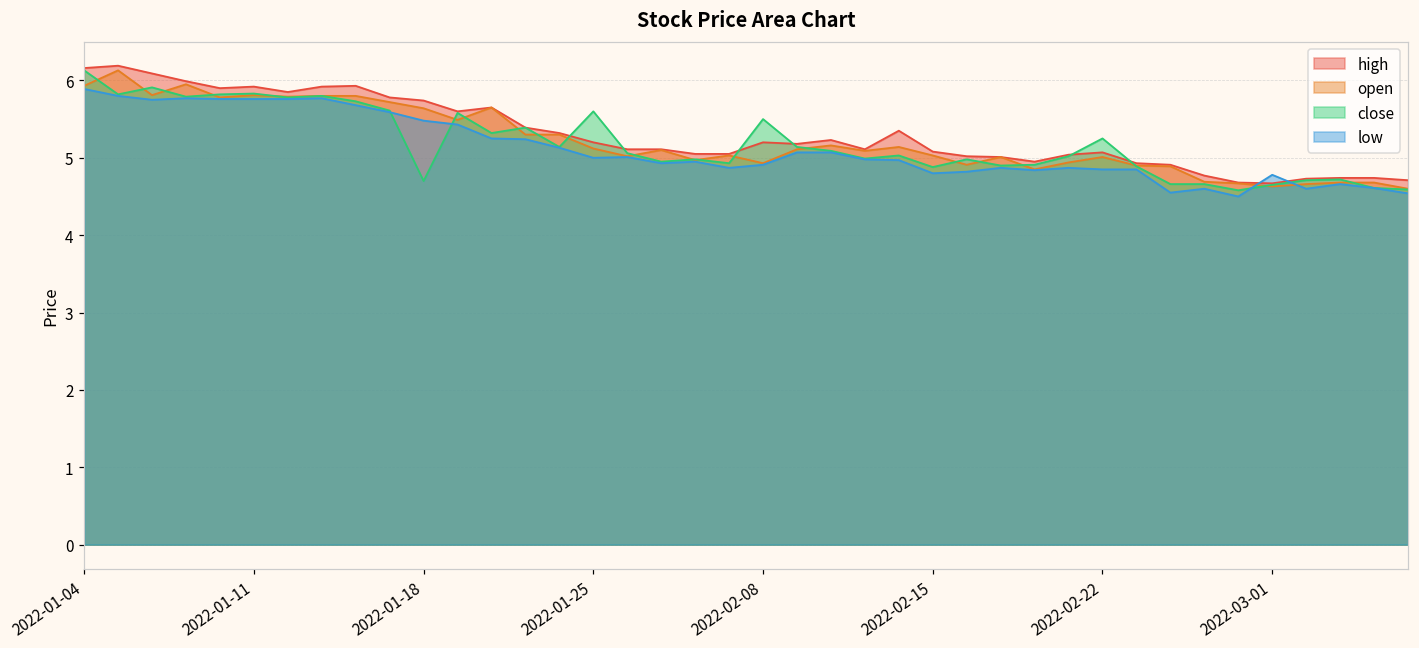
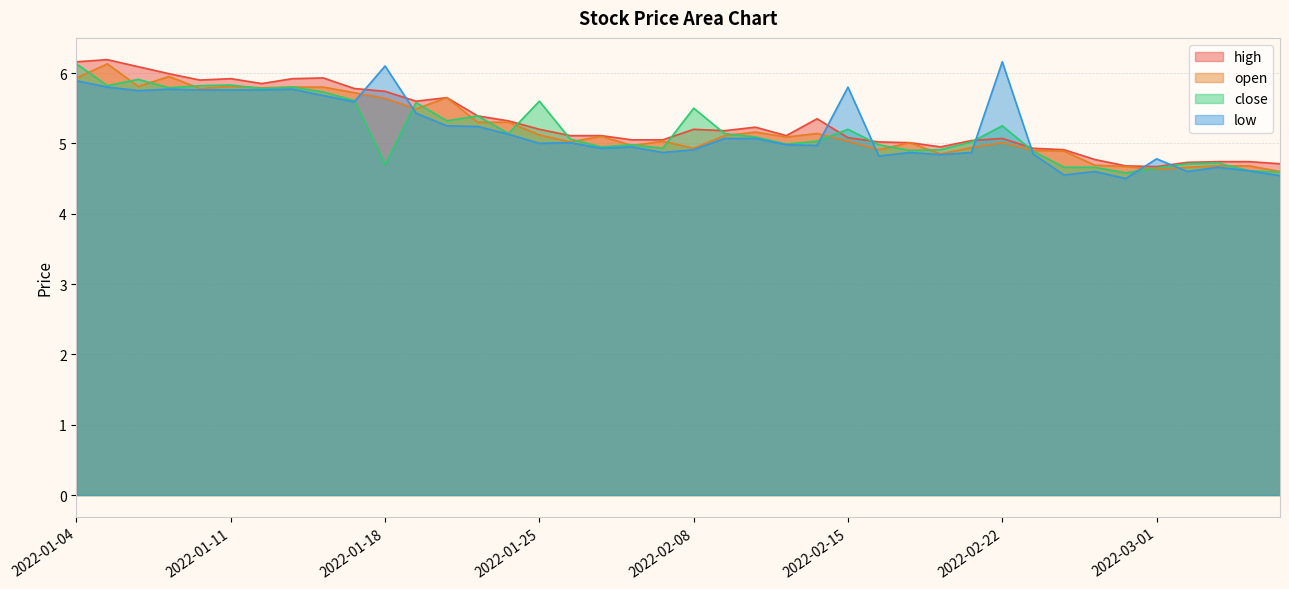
low, 2022-01-18: 5.5 -> 6.1
close, 2022-02-15: 4.9 -> 5.2
low, 2022-02-15: 4.8 -> 5.8
low, 2022-02-22: 4.9 -> 6.2
